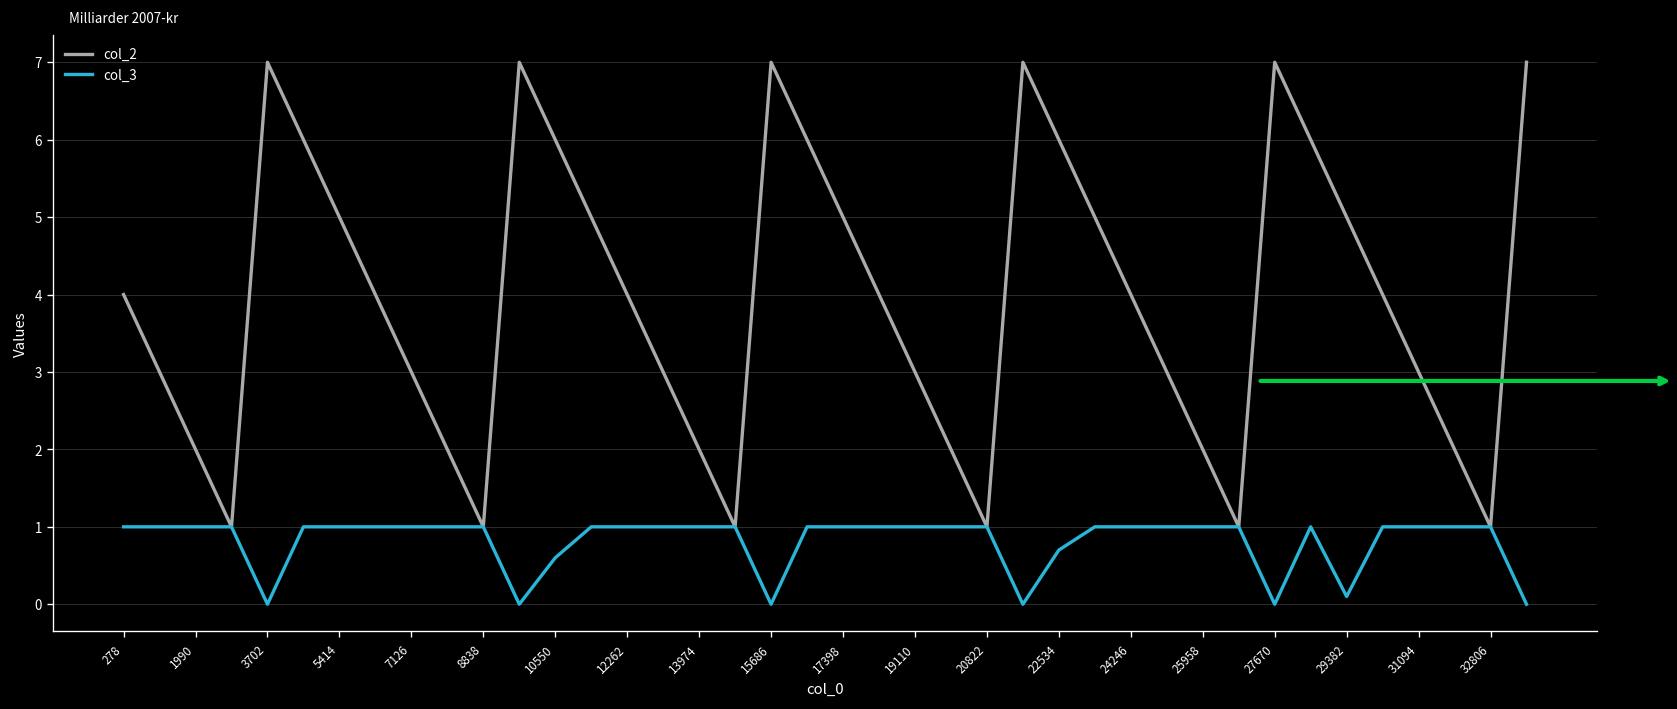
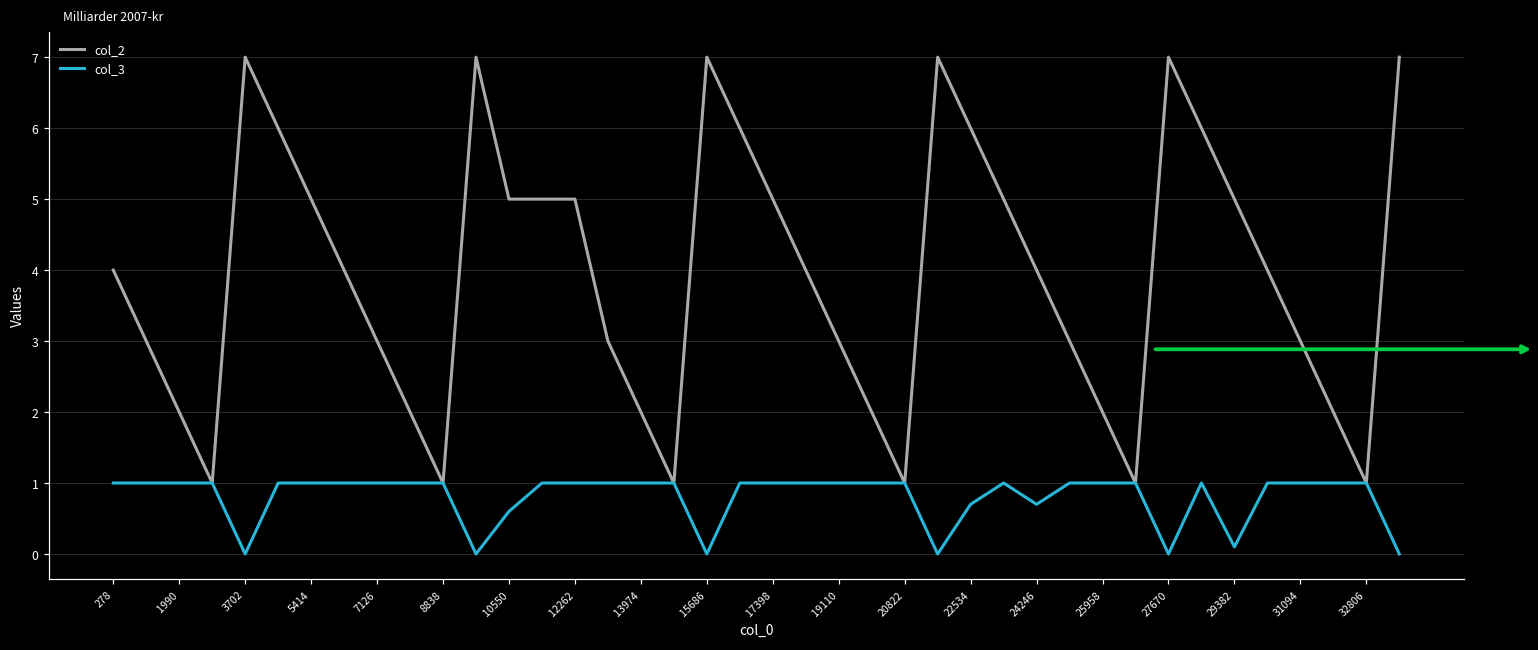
col_2, 10550: 6 -> 5
col_2, 12262: 4 -> 5
col_3, 24246: 1.0 -> 0.7
